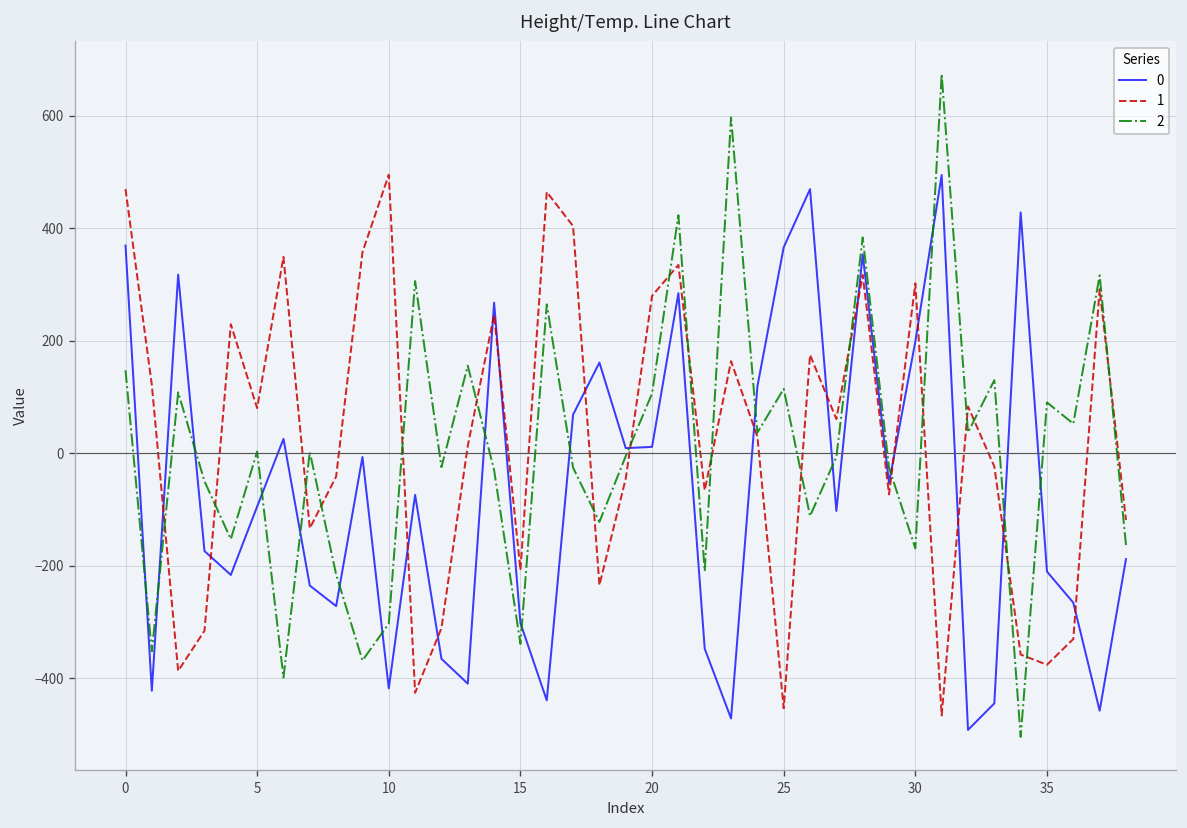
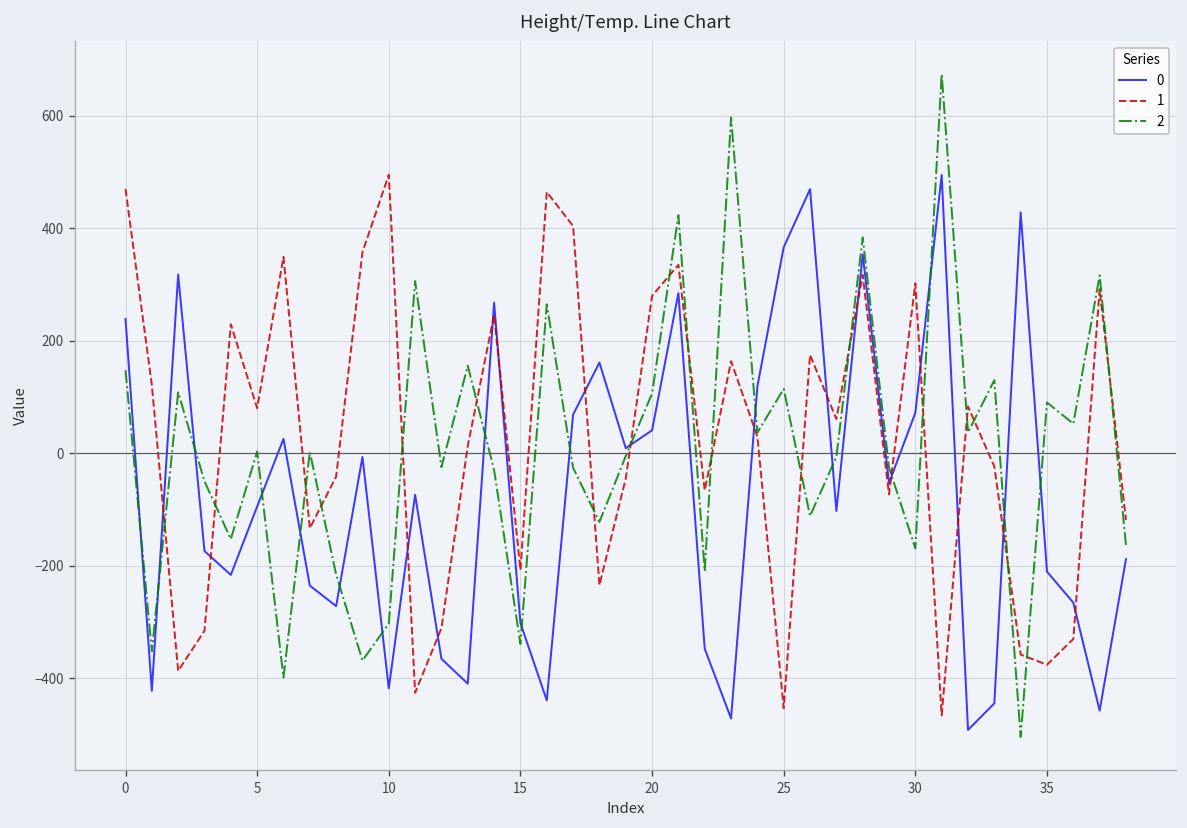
0, 0: 370 -> 240
0, 20: 10 -> 40
0, 30: 200 -> 70
